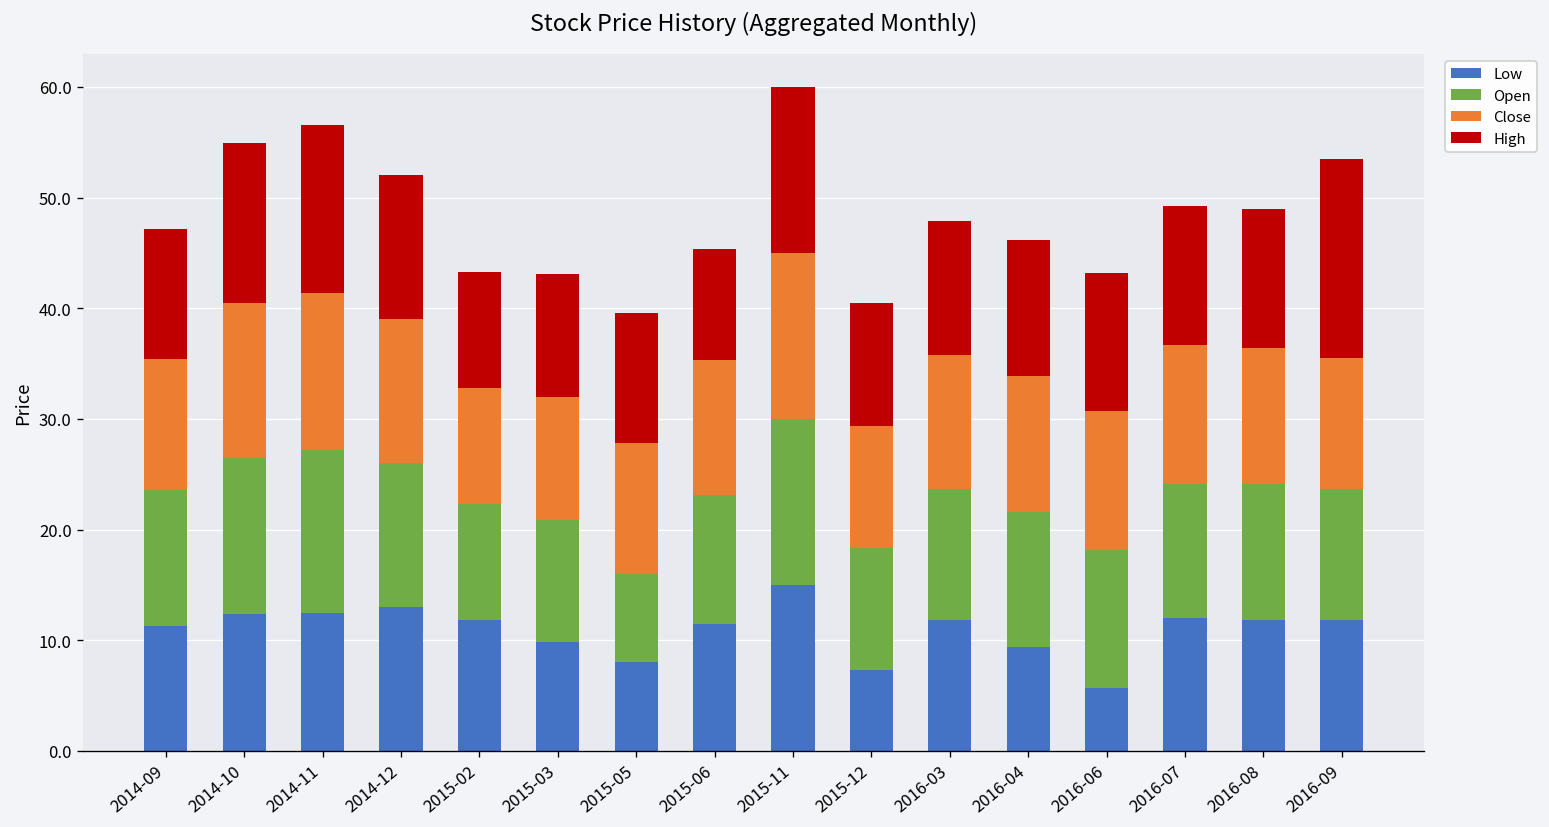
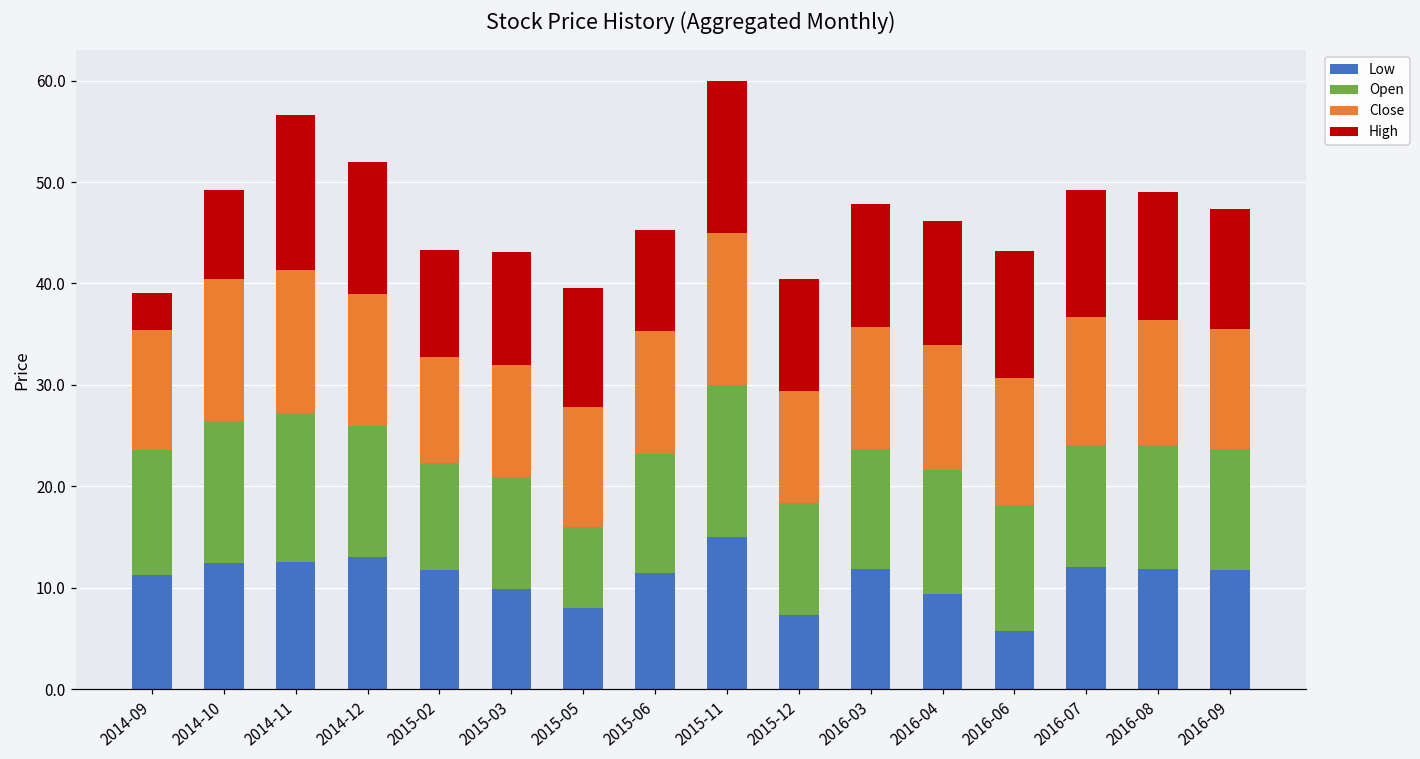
High, 2014-09: 12 -> 4
High, 2014-10: 14 -> 9
High, 2016-09: 18 -> 12
